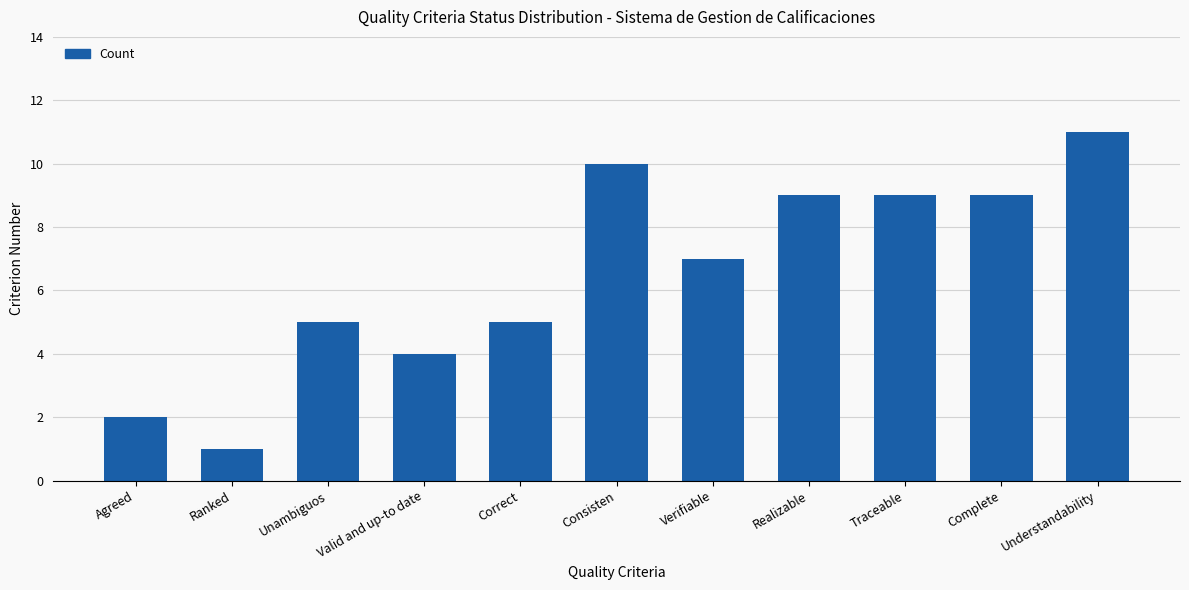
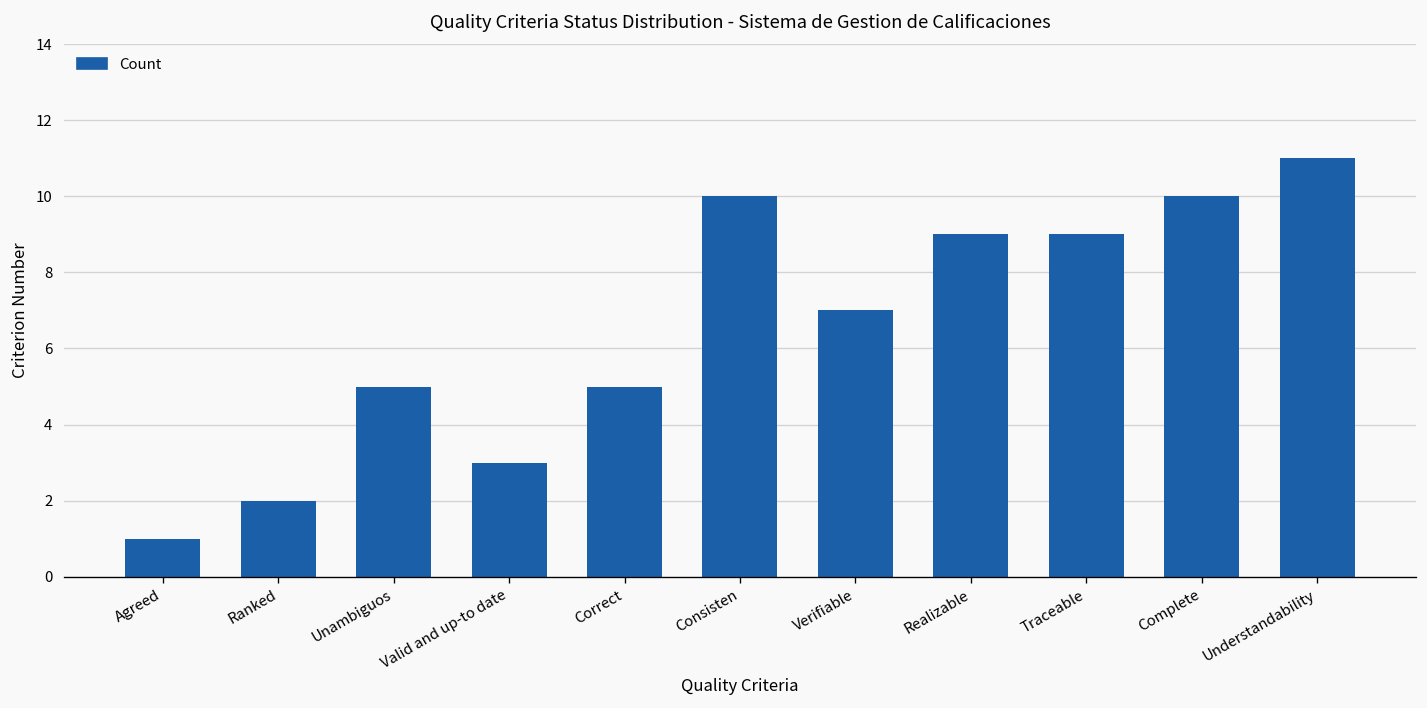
Agreed: 2 -> 1
Ranked: 1 -> 2
Valid and up-to date: 4 -> 3
Complete: 9 -> 10
